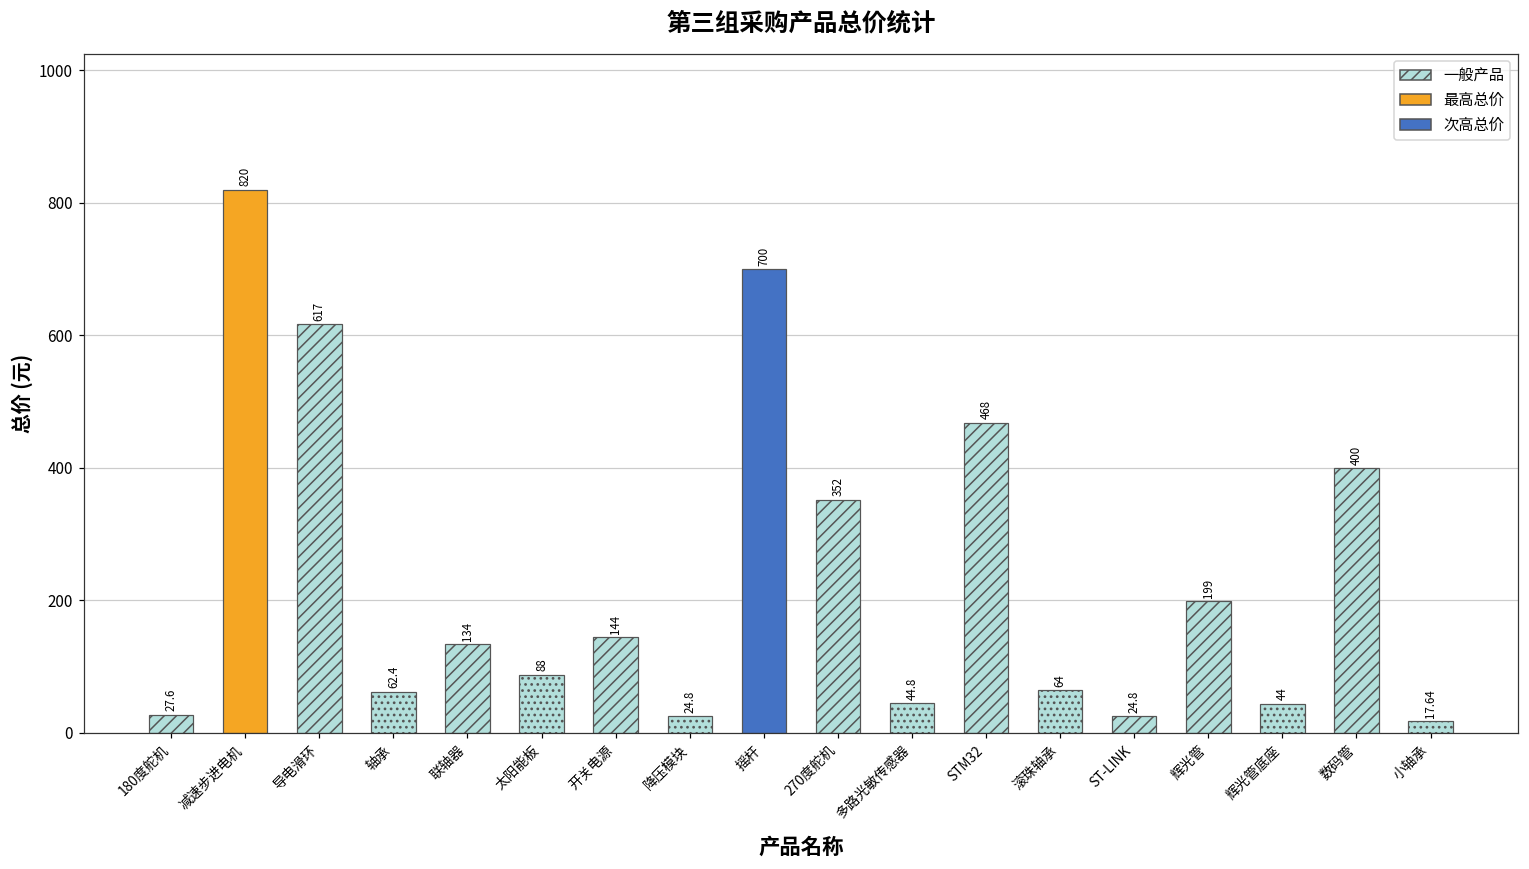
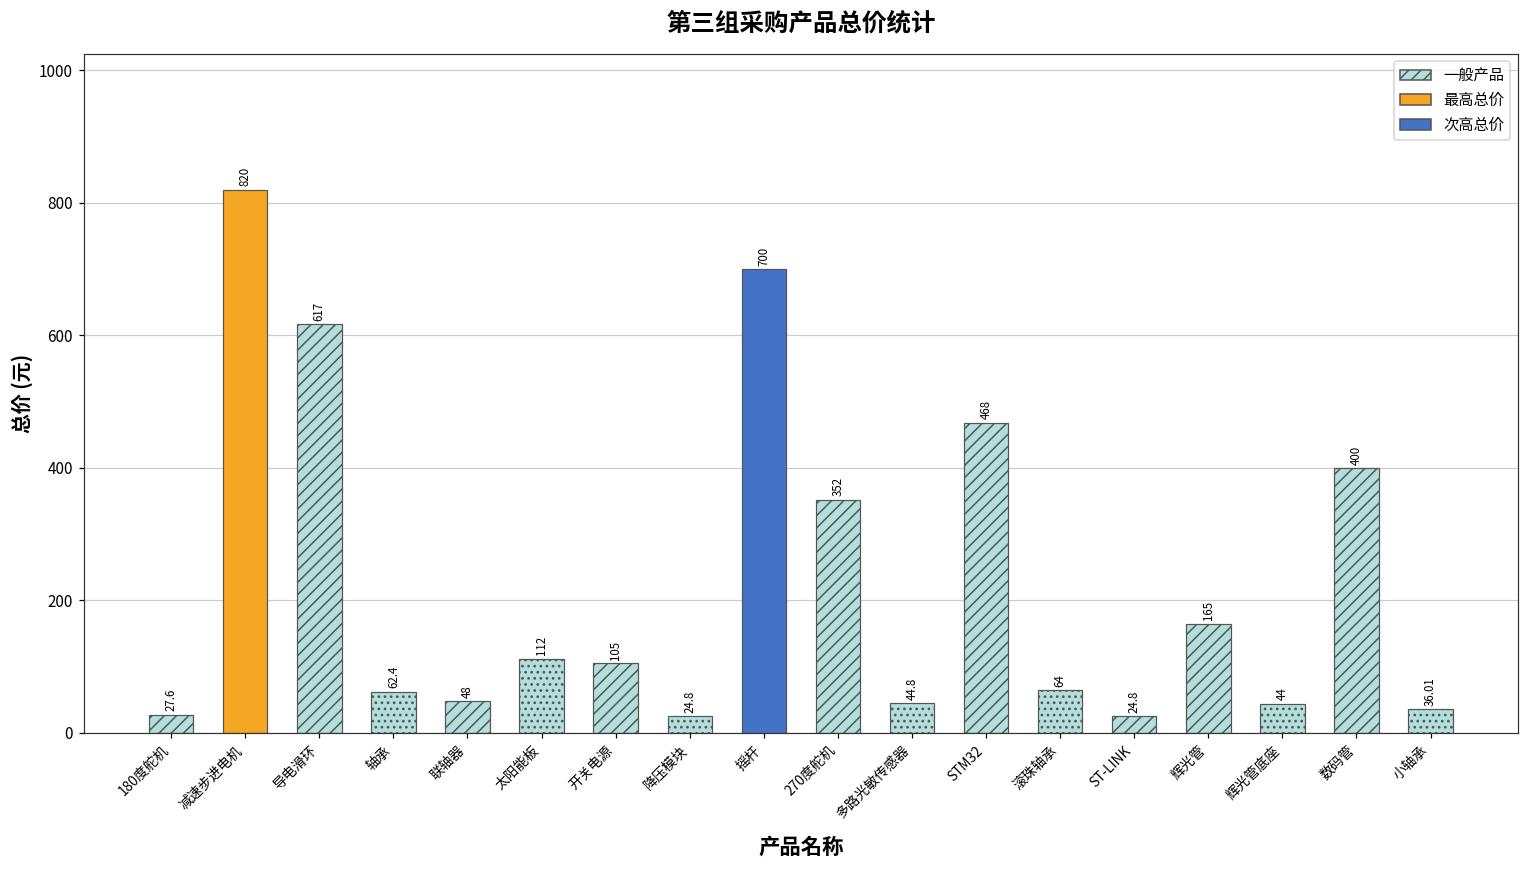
联轴器: 134 -> 48
太阳能板: 88 -> 112
开关电源: 144 -> 105
辉光管: 199 -> 165
小轴承: 17.64 -> 36.01
